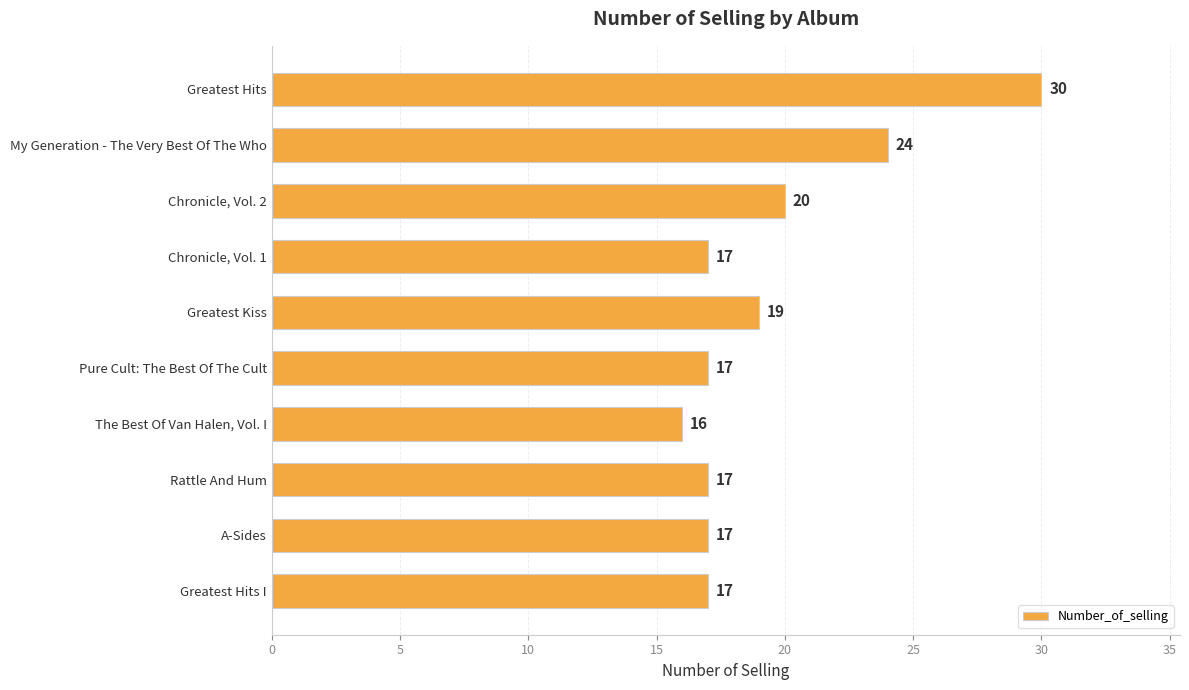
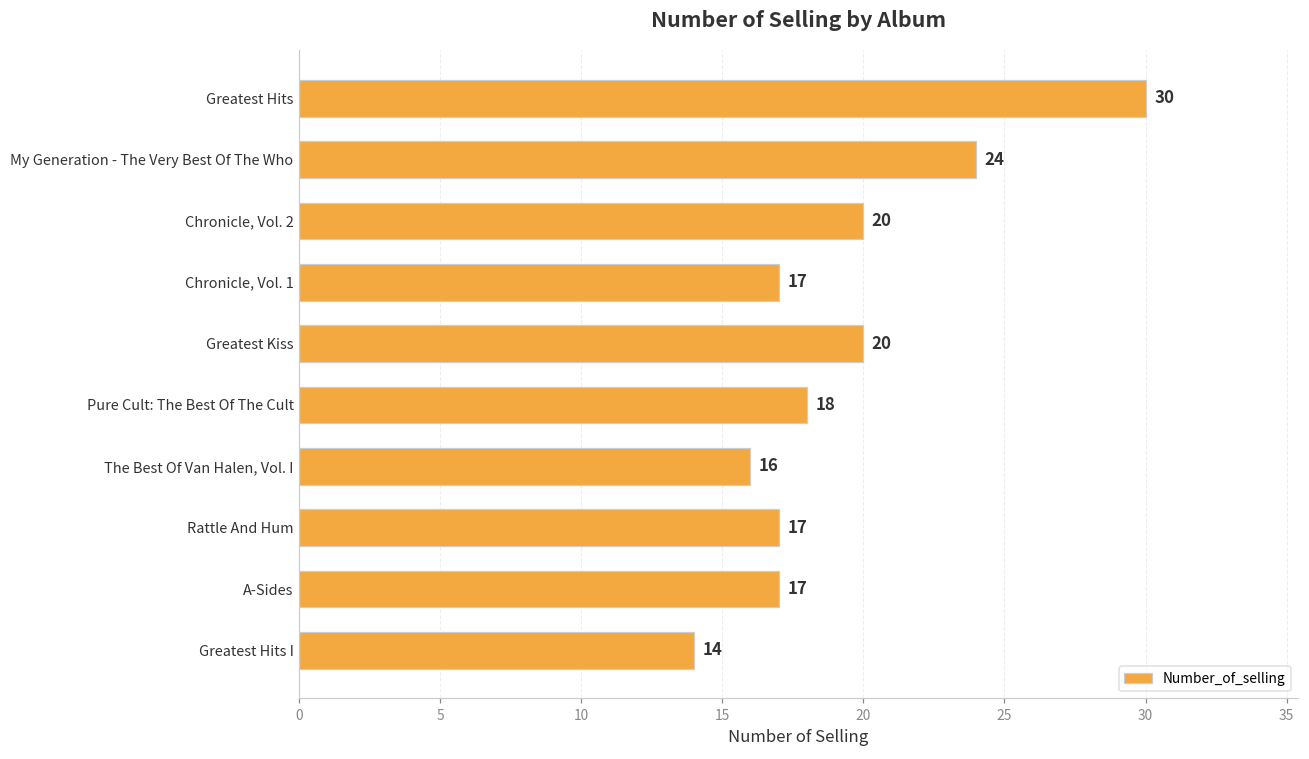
Greatest Kiss: 19 -> 20
Pure Cult: The Best Of The Cult: 17 -> 18
Greatest Hits I: 17 -> 14
